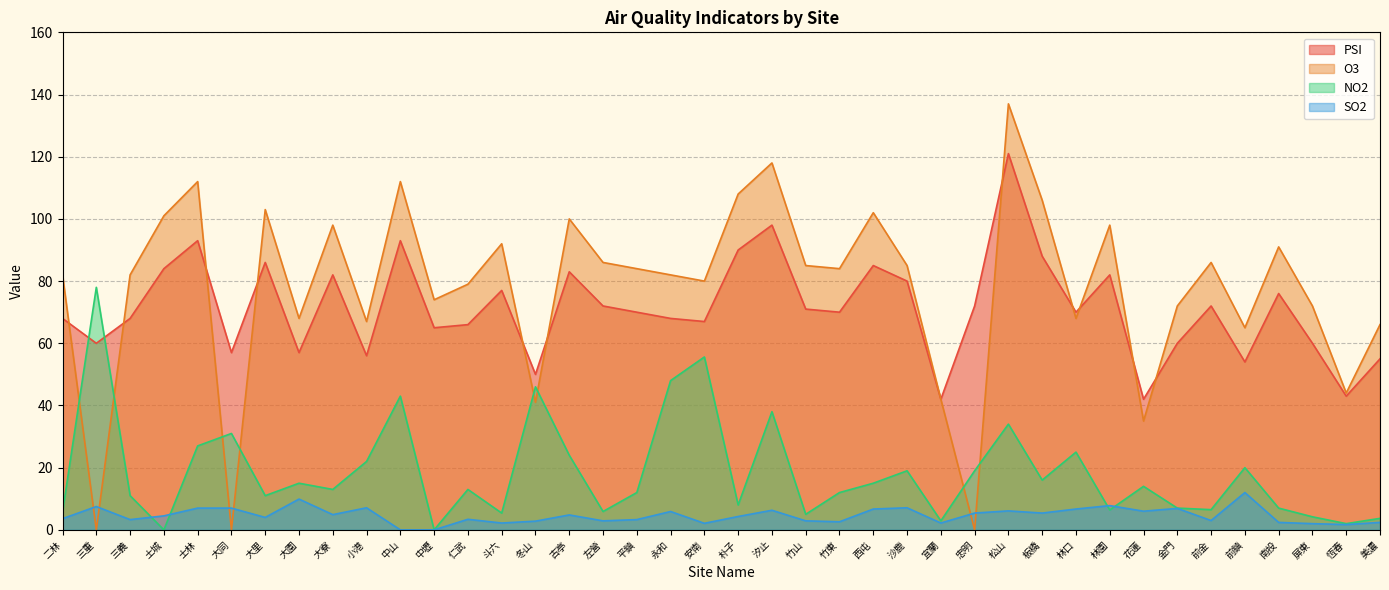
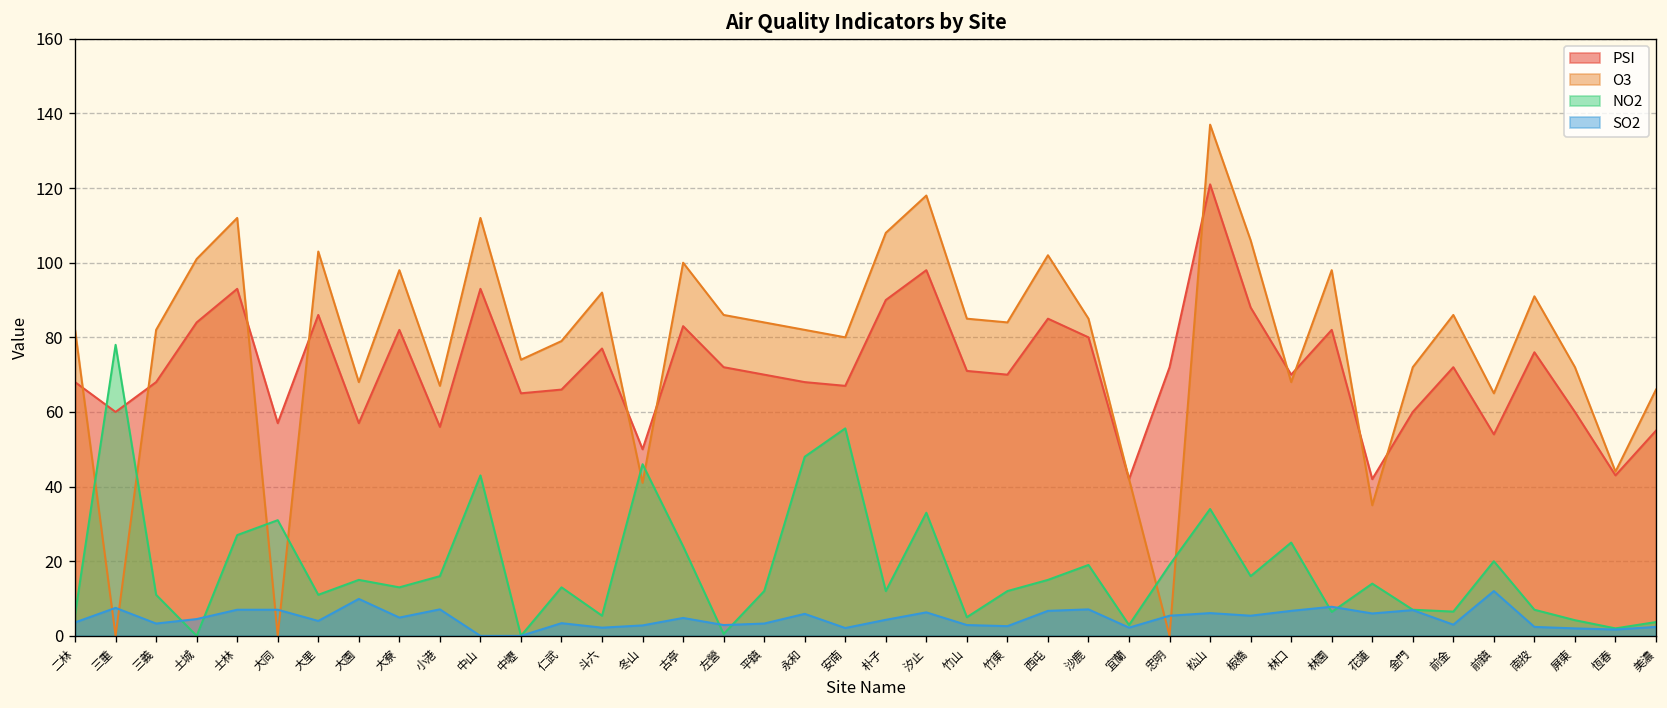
NO2, 小港: 22 -> 16
NO2, 左營: 6 -> 1
NO2, 朴子: 8 -> 12
NO2, 汐止: 38 -> 33
